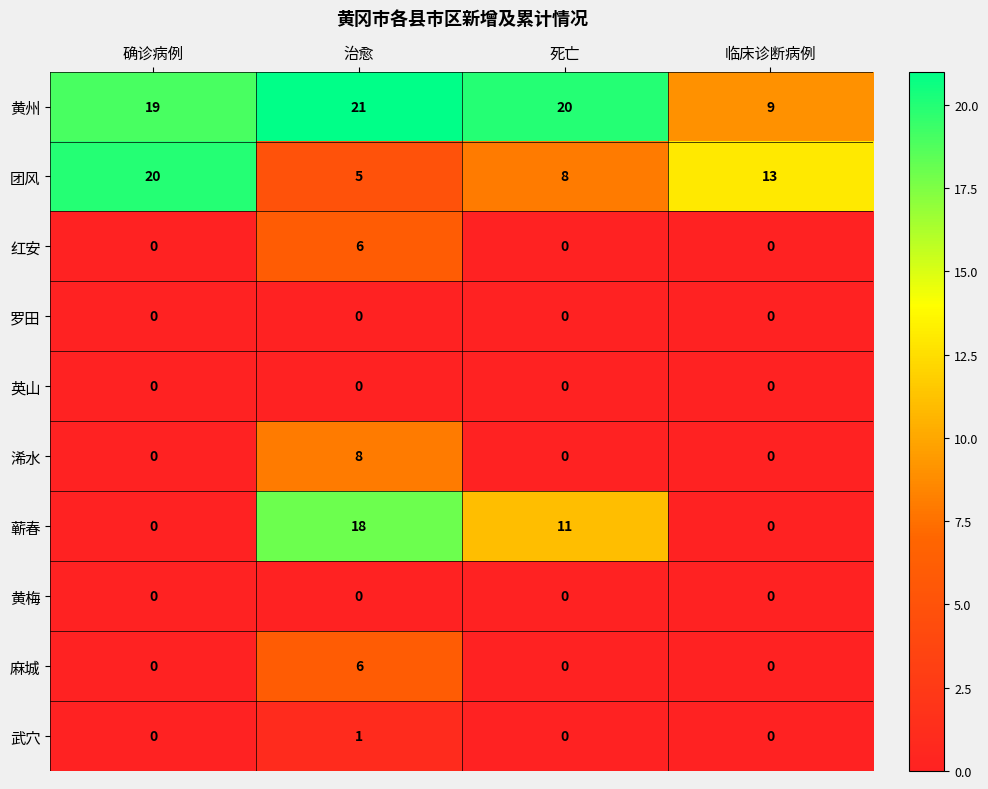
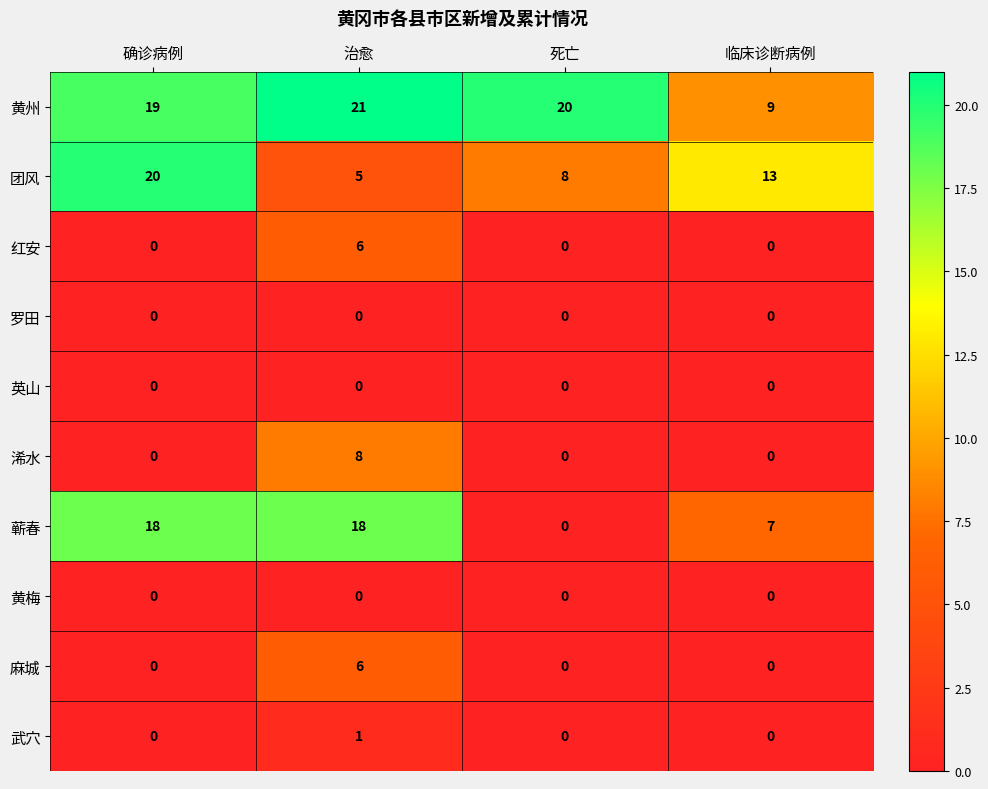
蕲春, 确诊病例: 0 -> 18
蕲春, 死亡: 11 -> 0
蕲春, 临床诊断病例: 0 -> 7
